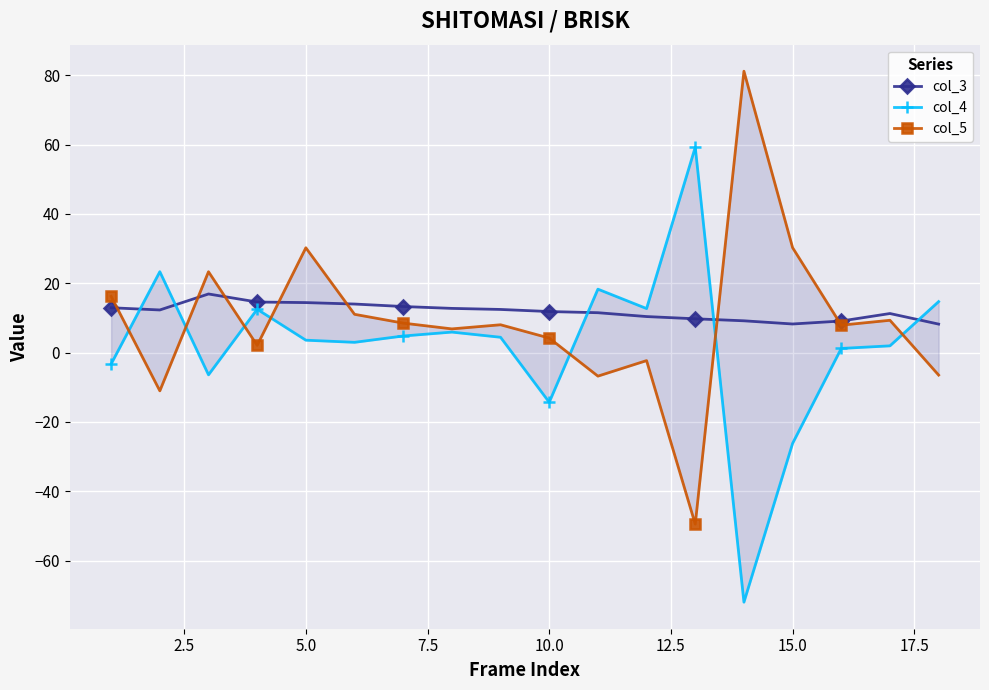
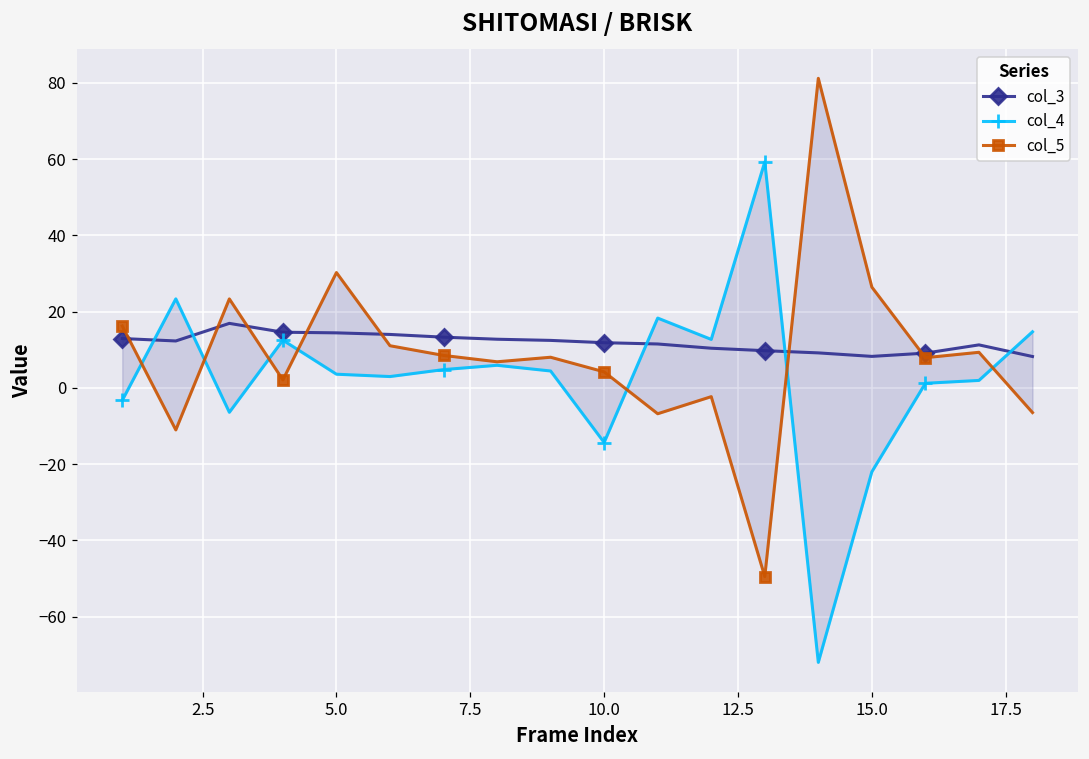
col_4, 15.0: -26 -> -22
col_5, 15.0: 30 -> 26
